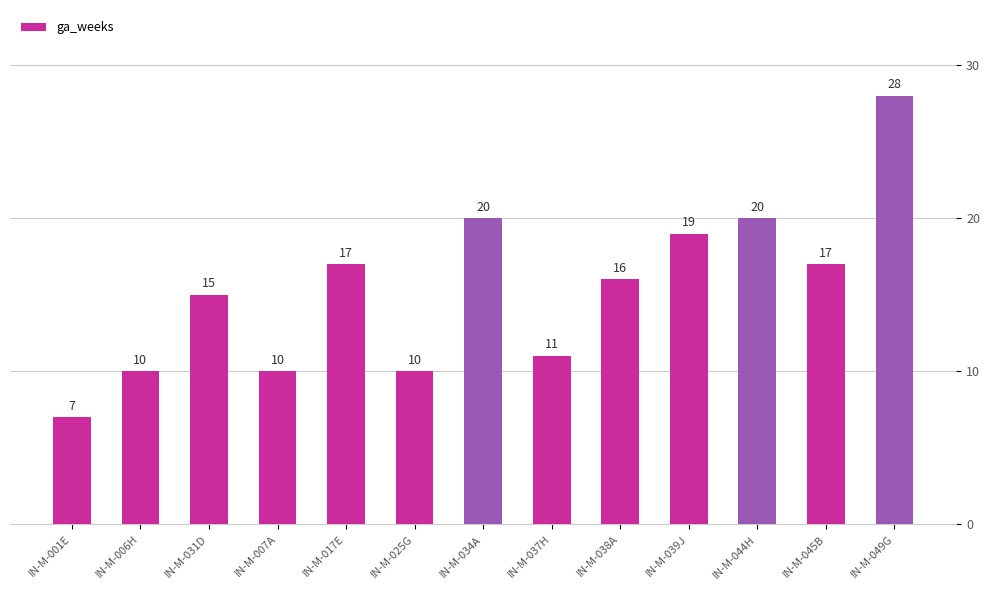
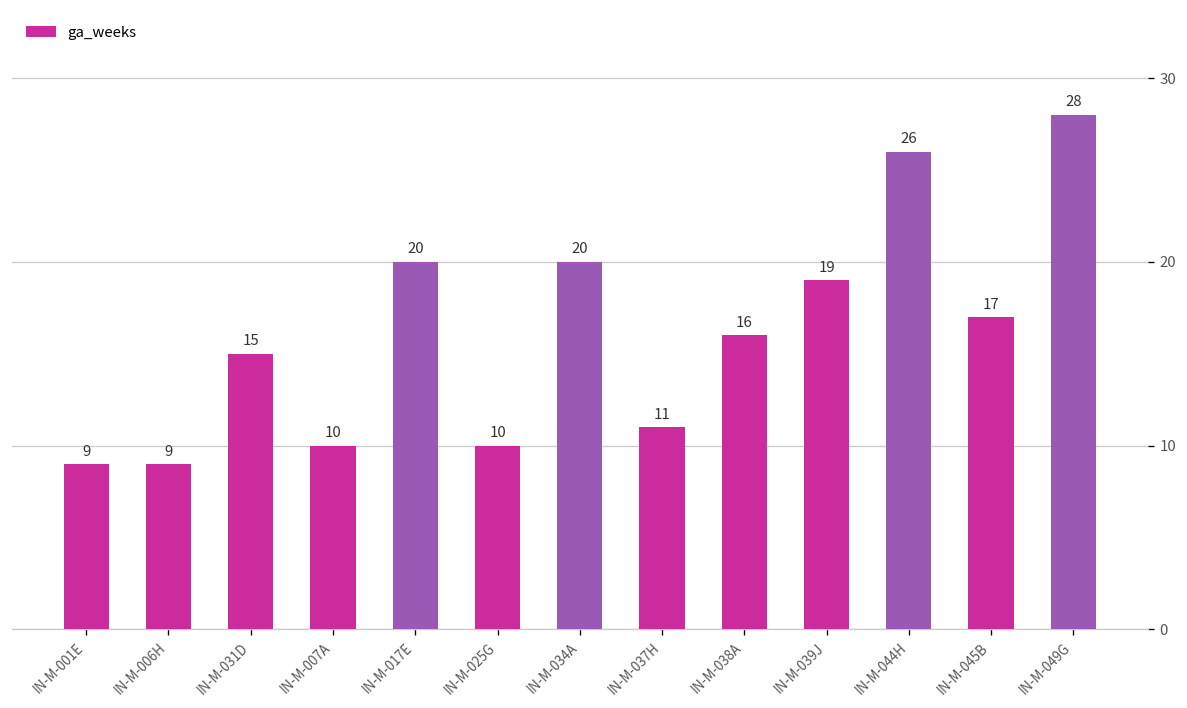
IN-M-001E: 7 -> 9
IN-M-006H: 10 -> 9
IN-M-017E: 17 -> 20
IN-M-044H: 20 -> 26
